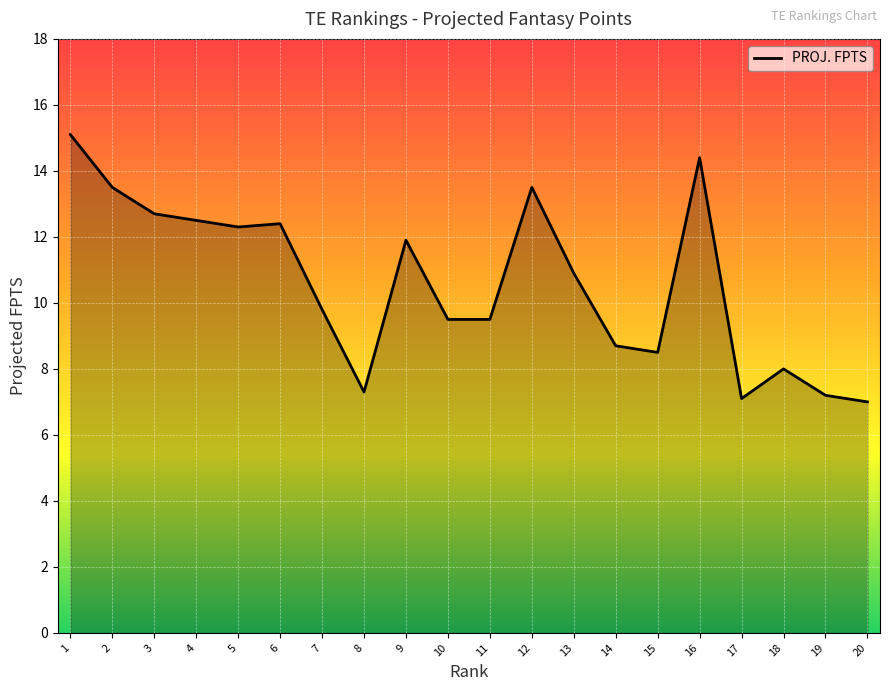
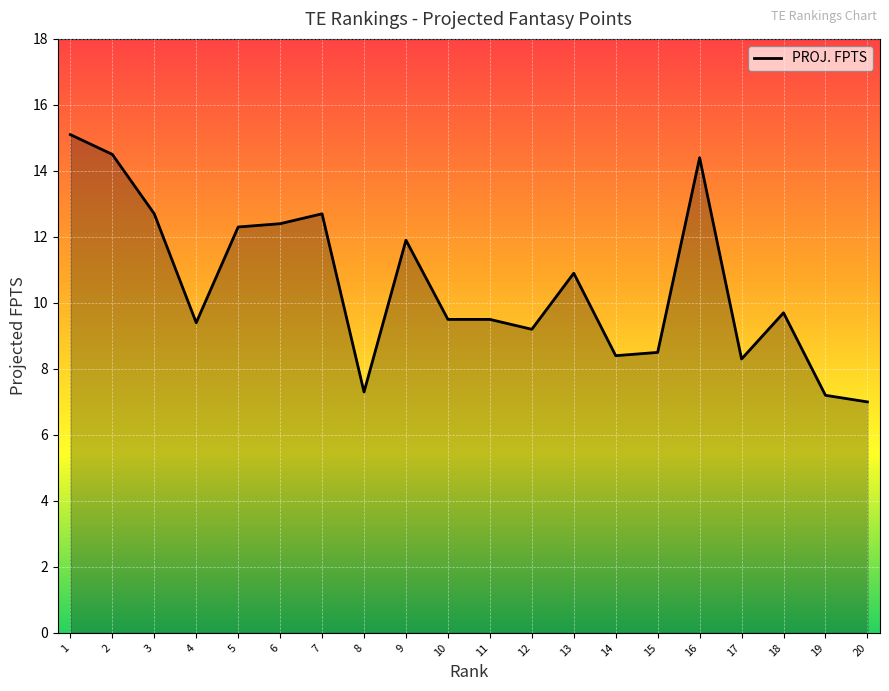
2: 13.5 -> 14.5
4: 12.5 -> 9.4
7: 9.8 -> 12.7
12: 13.5 -> 9.2
14: 8.7 -> 8.4
17: 7.1 -> 8.3
18: 8.0 -> 9.7
